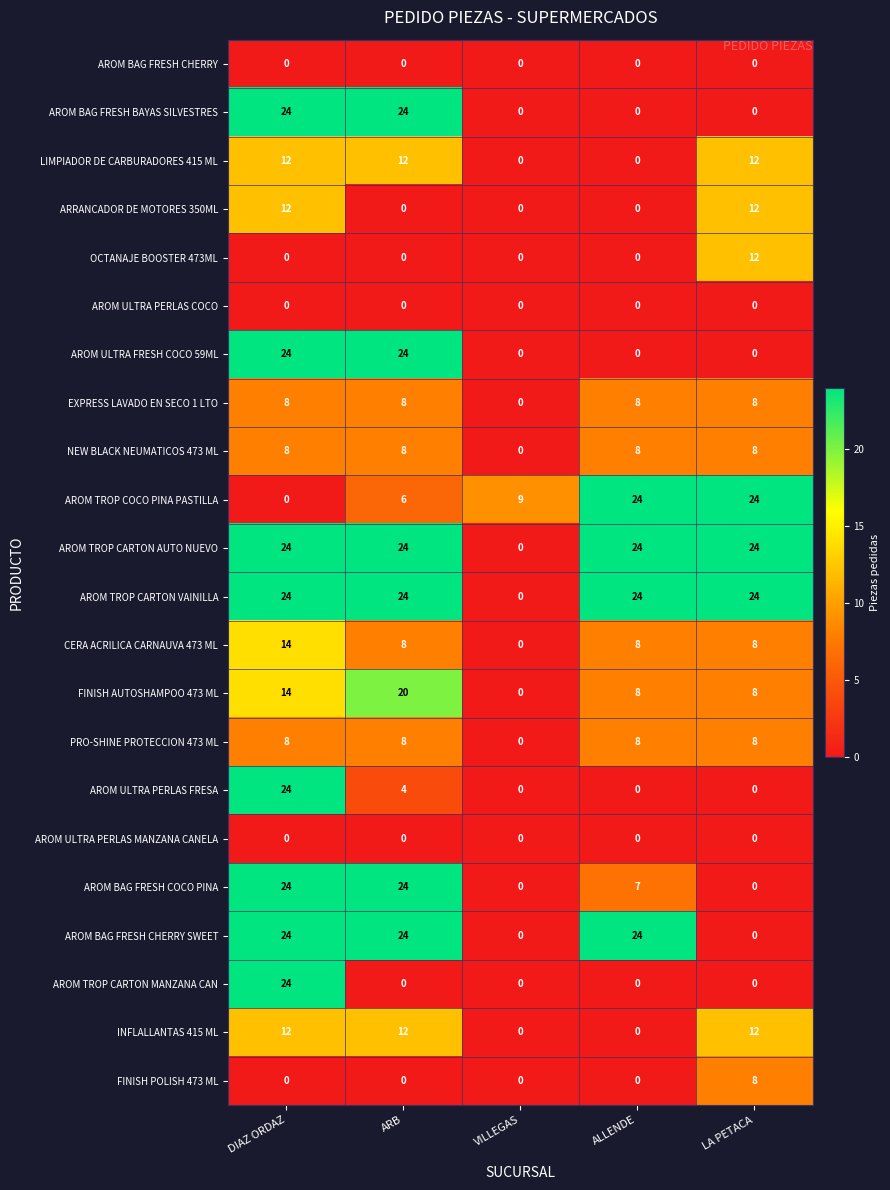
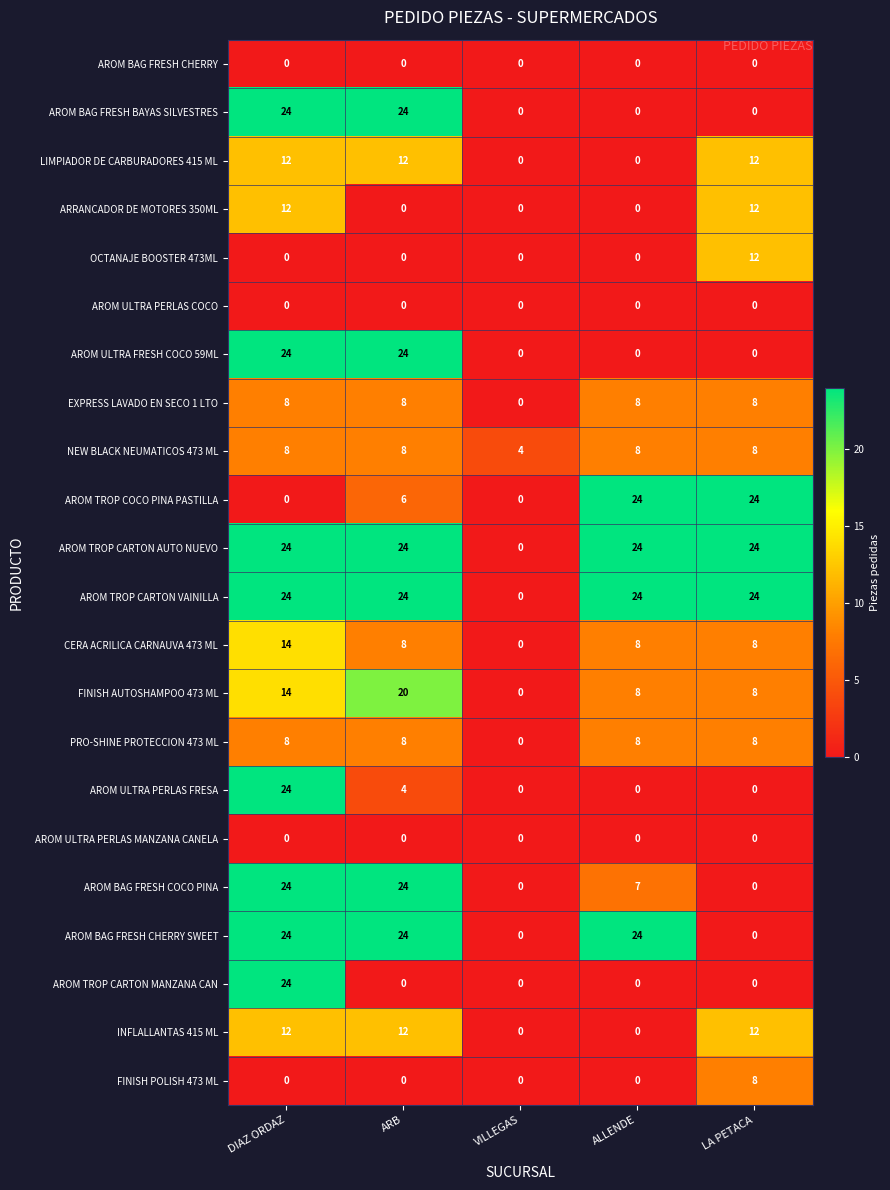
NEW BLACK NEUMATICOS 473 ML, VILLEGAS: 0 -> 4
AROM TROP COCO PINA PASTILLA, VILLEGAS: 9 -> 0
